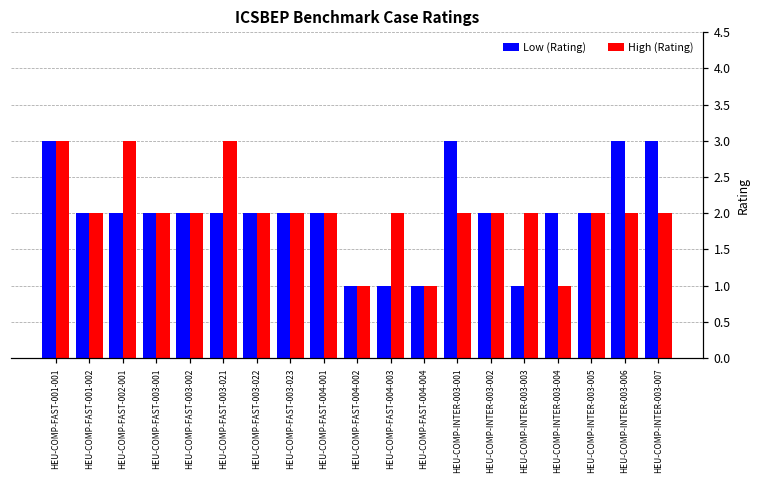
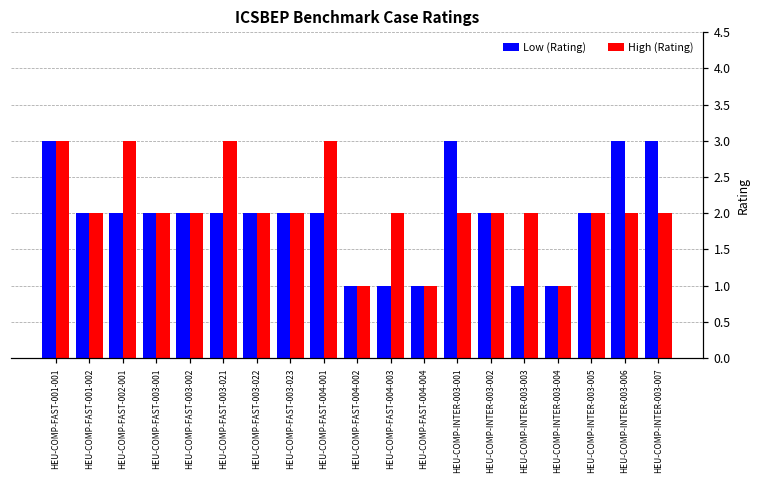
High (Rating), HEU-COMP-FAST-004-001: 2 -> 3
Low (Rating), HEU-COMP-INTER-003-004: 2 -> 1
